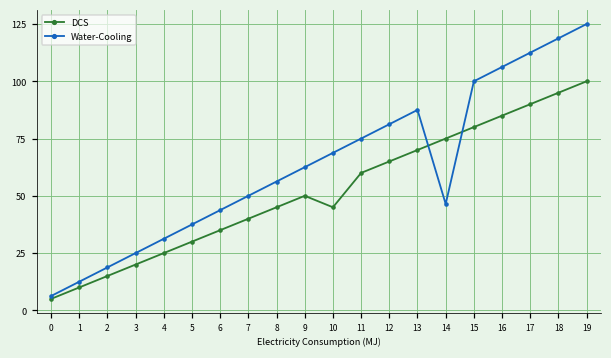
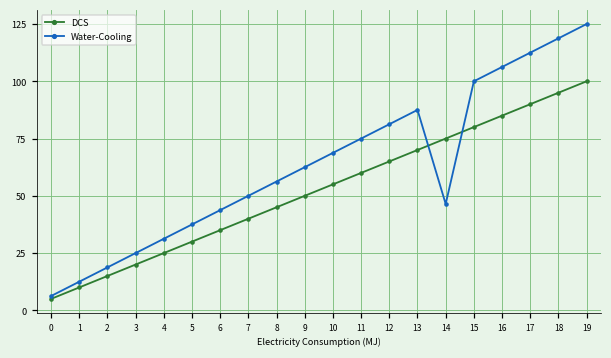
DCS, 10: 45 -> 55
